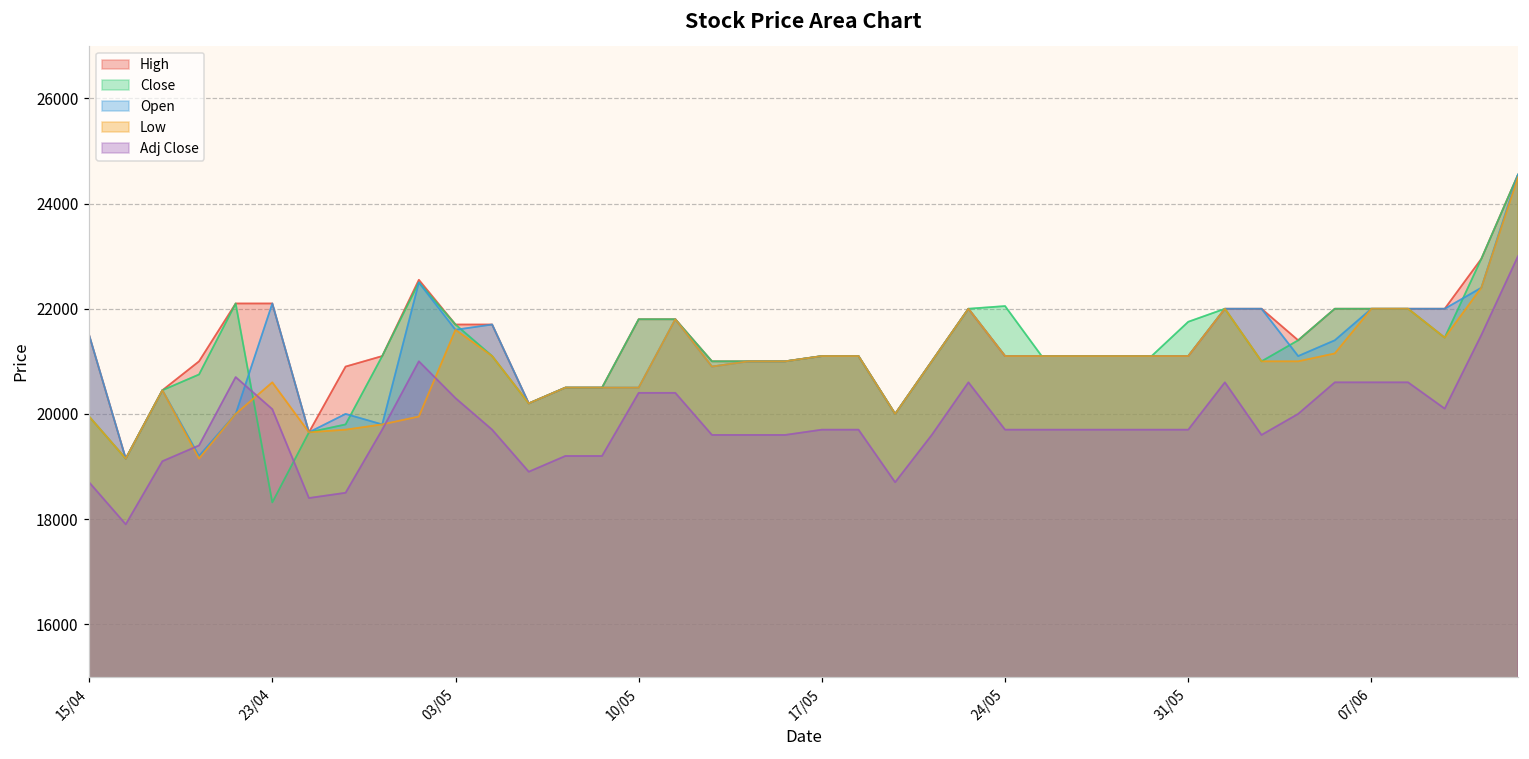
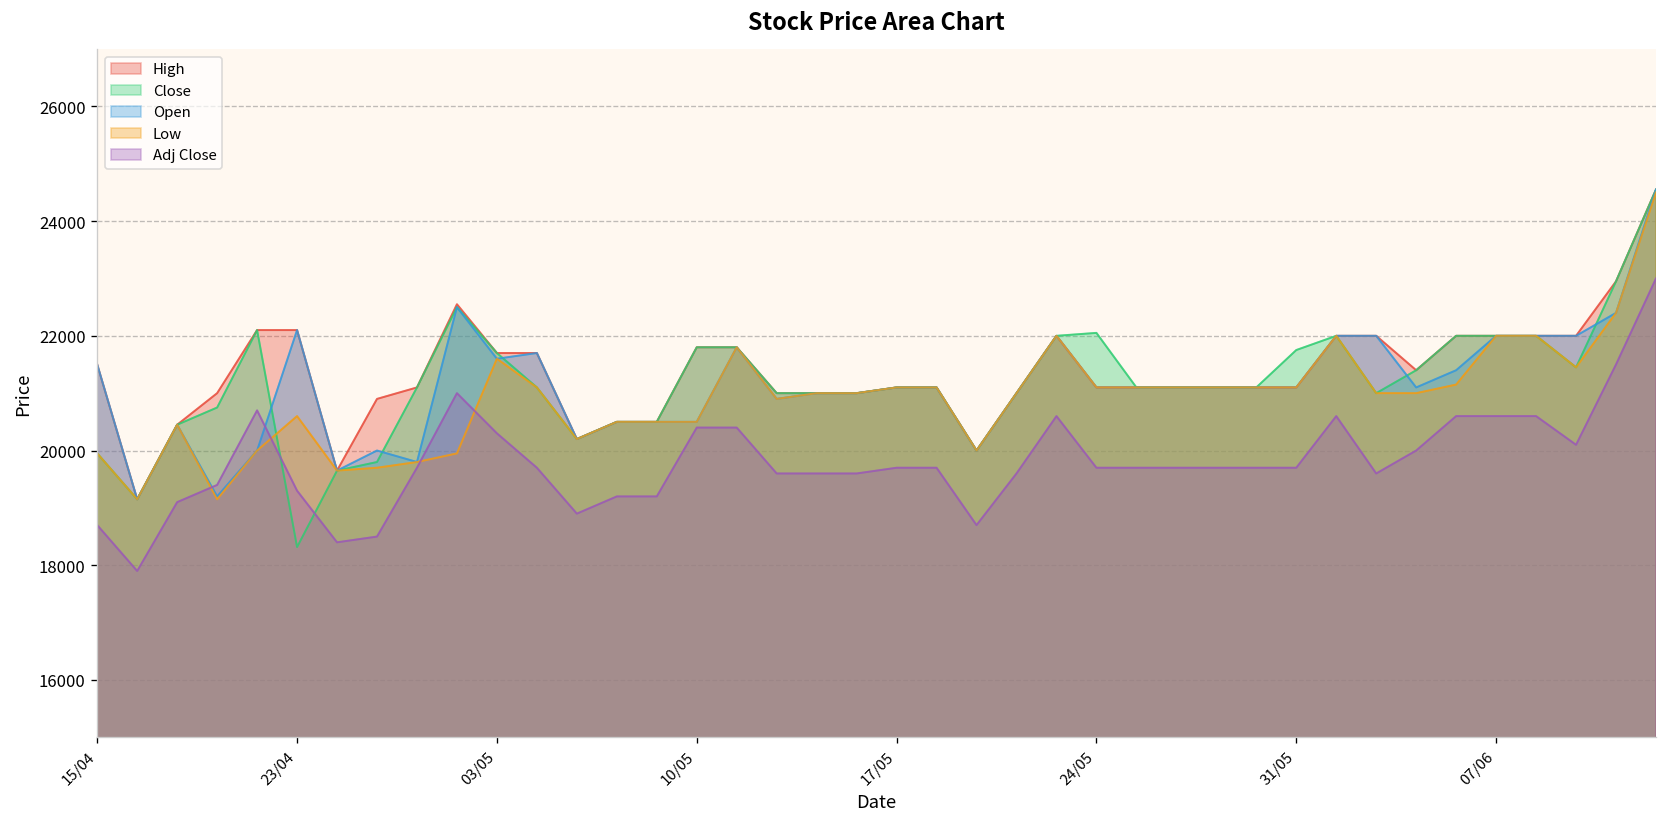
Adj Close, 23/04: 20100 -> 19300
